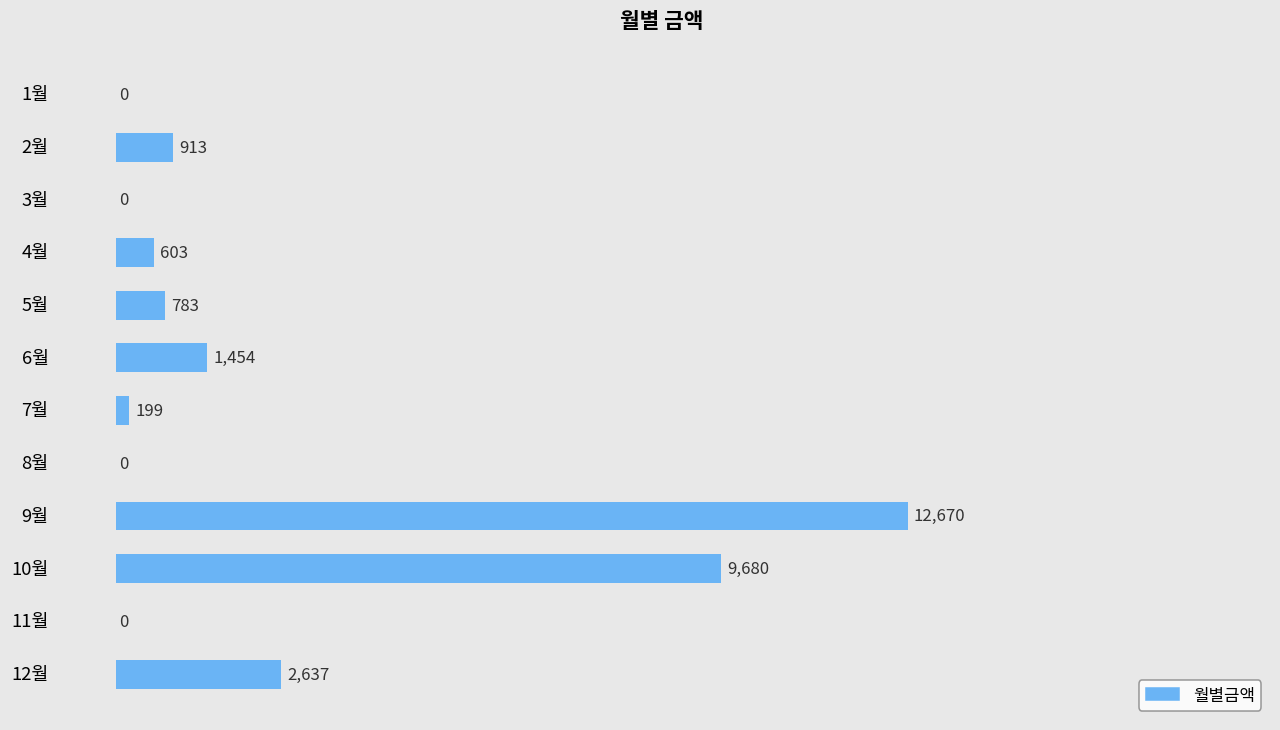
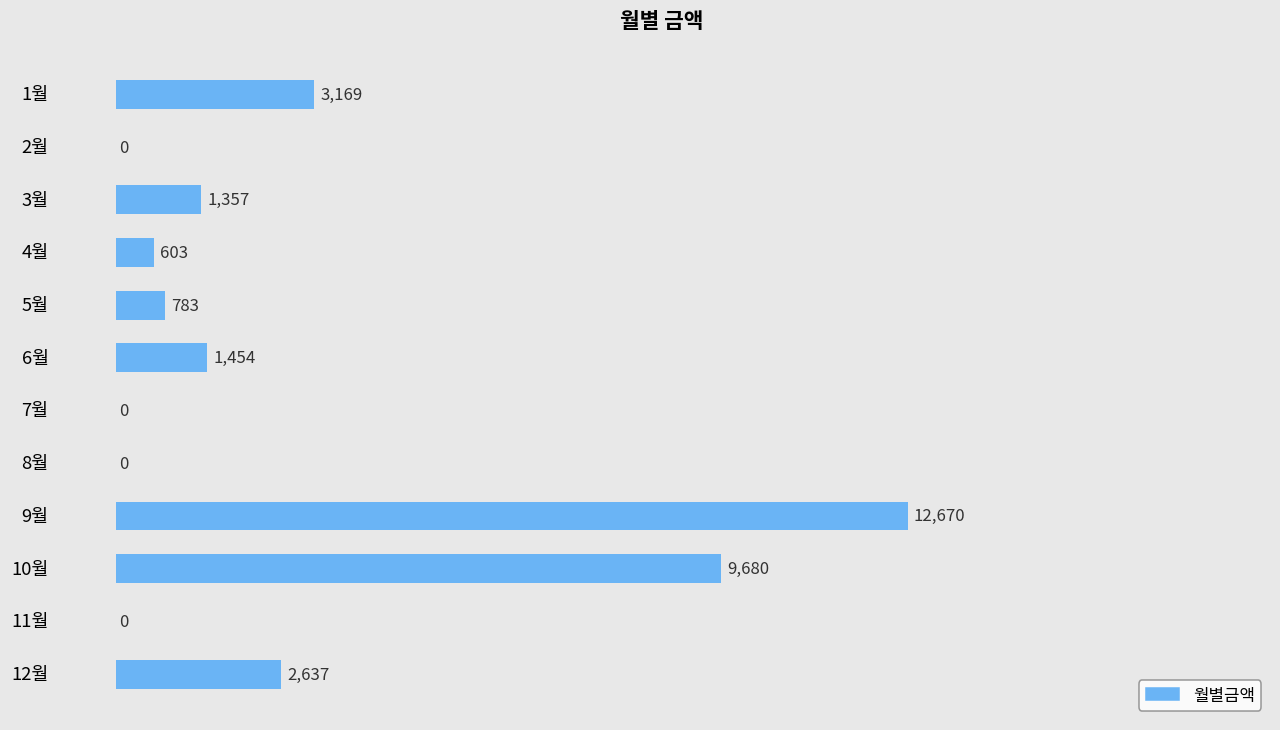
1월: 0 -> 3,169
2월: 913 -> 0
3월: 0 -> 1,357
7월: 199 -> 0
